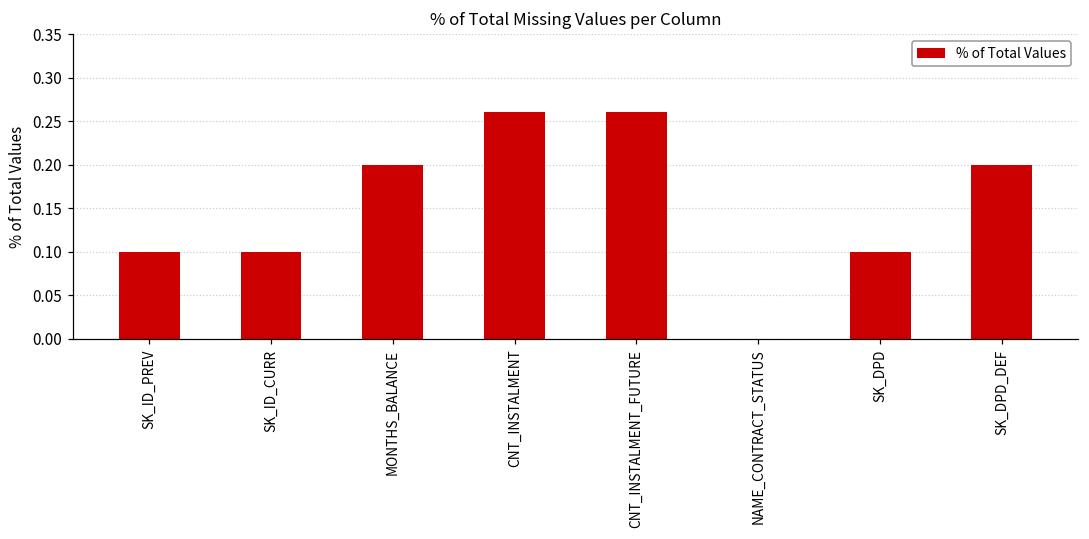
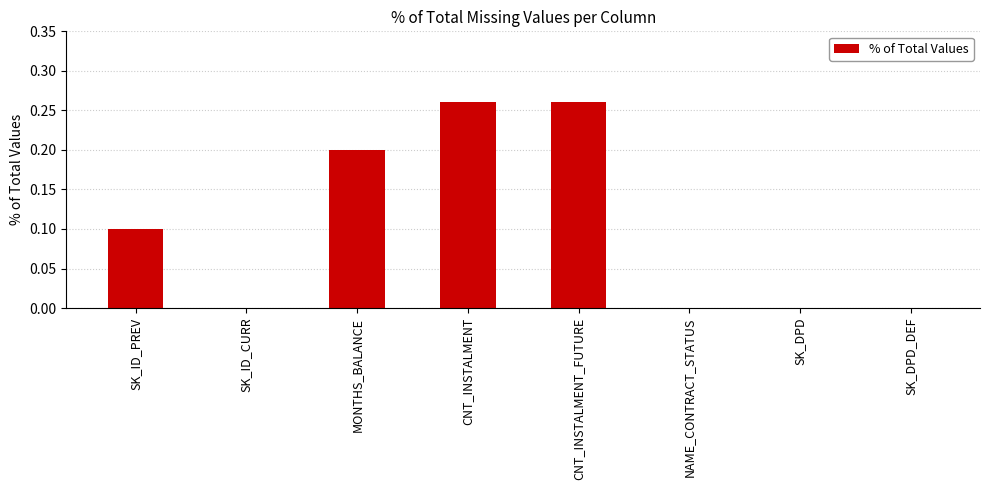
SK_ID_CURR: 0.1 -> 0.0
SK_DPD: 0.1 -> 0.0
SK_DPD_DEF: 0.2 -> 0.0
